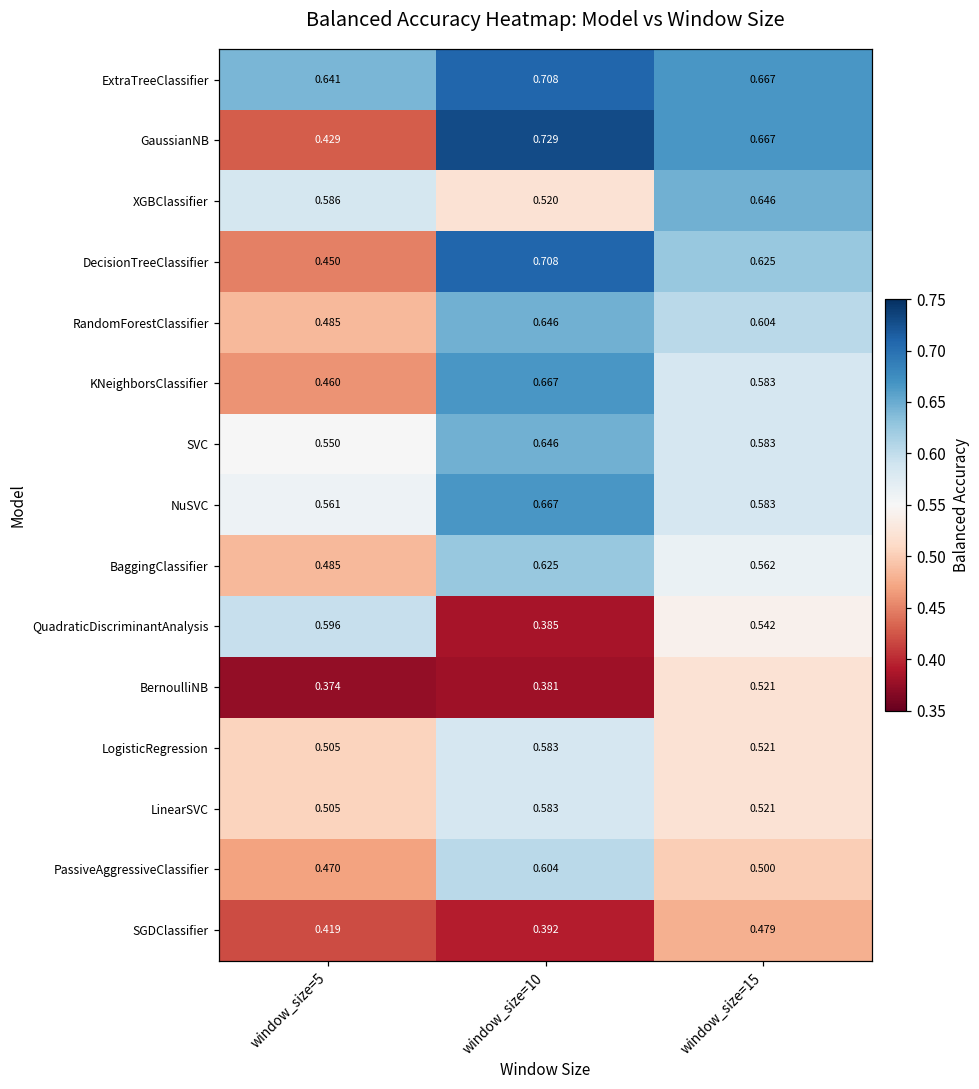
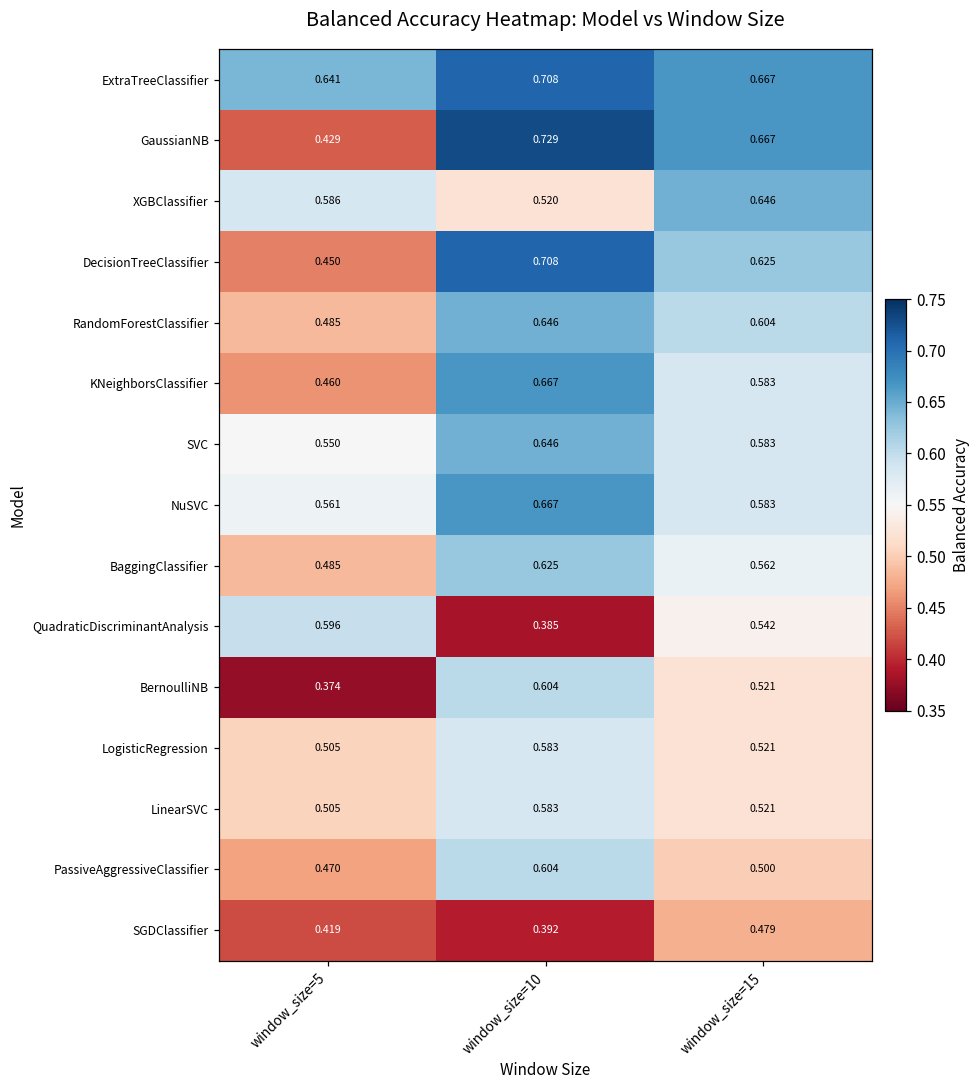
BernoulliNB, window_size=10: 0.381 -> 0.604
